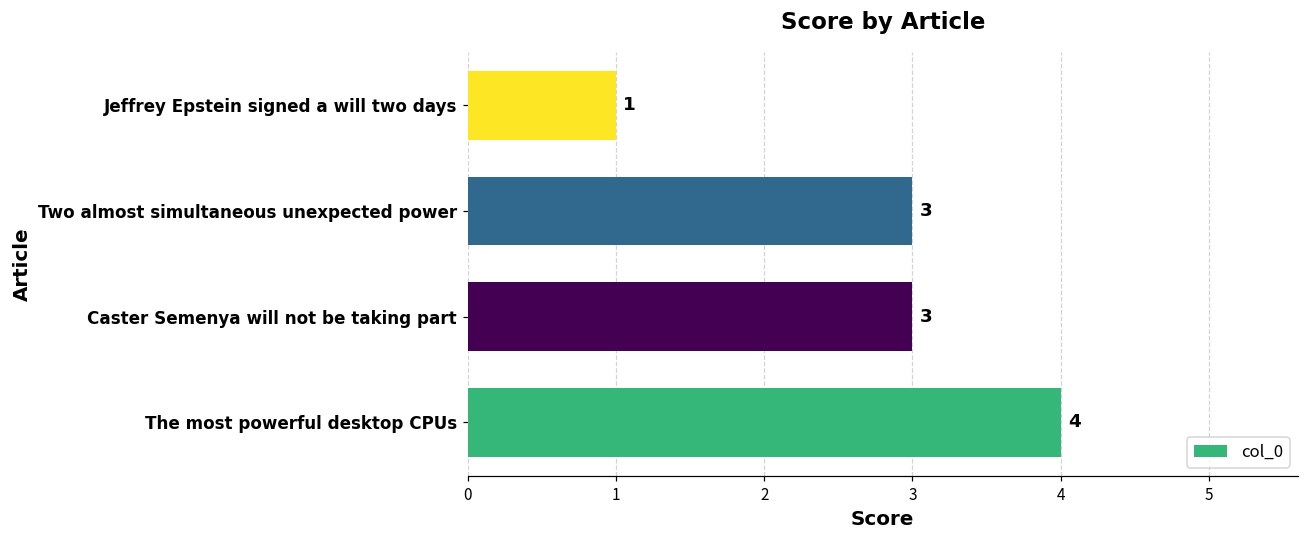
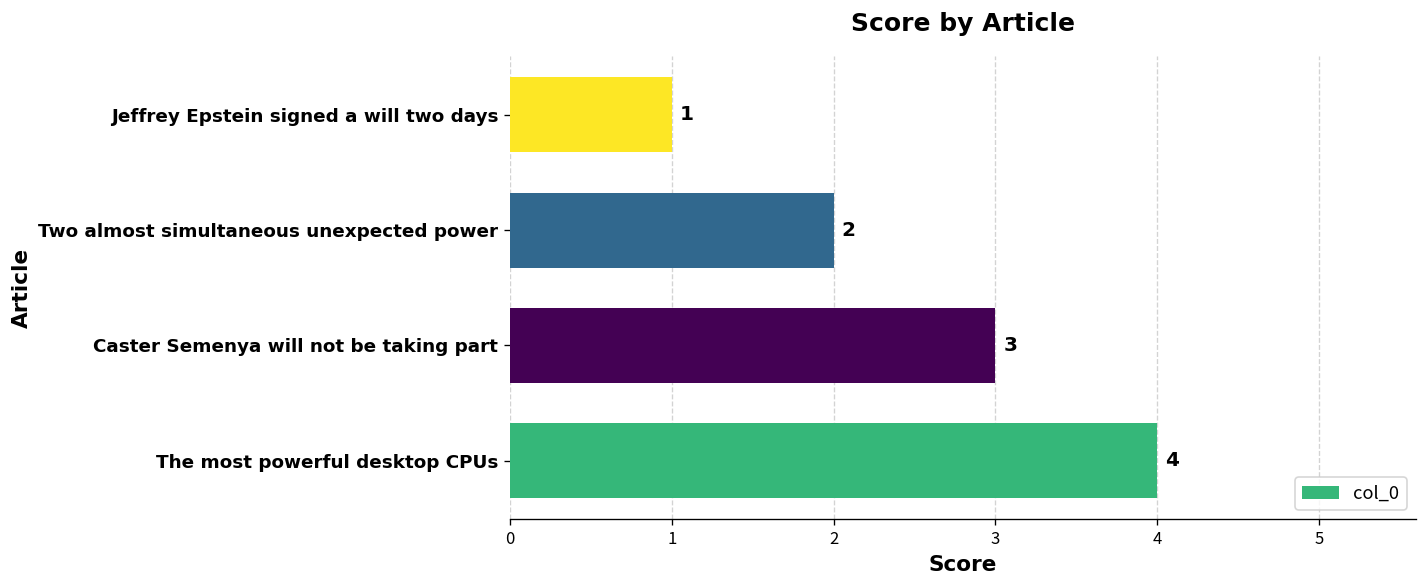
Two almost simultaneous unexpected power: 3 -> 2
